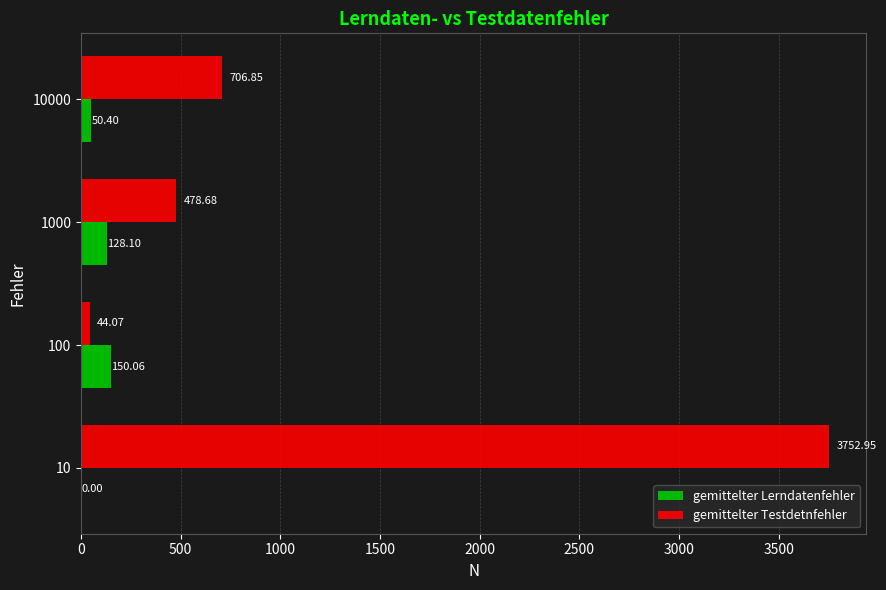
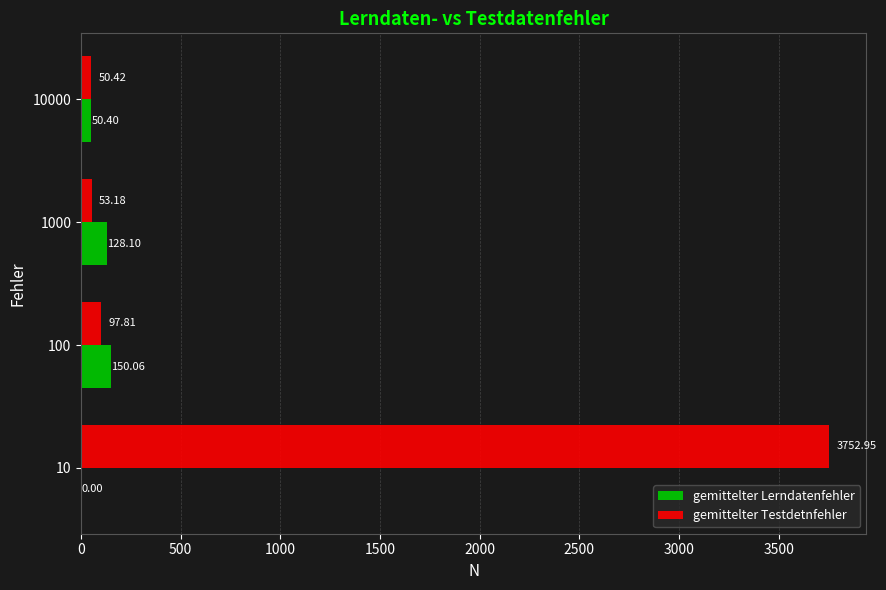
gemittelter Testdetnfehler, 10000: 706.85 -> 50.42
gemittelter Testdetnfehler, 1000: 478.68 -> 53.18
gemittelter Testdetnfehler, 100: 44.07 -> 97.81
